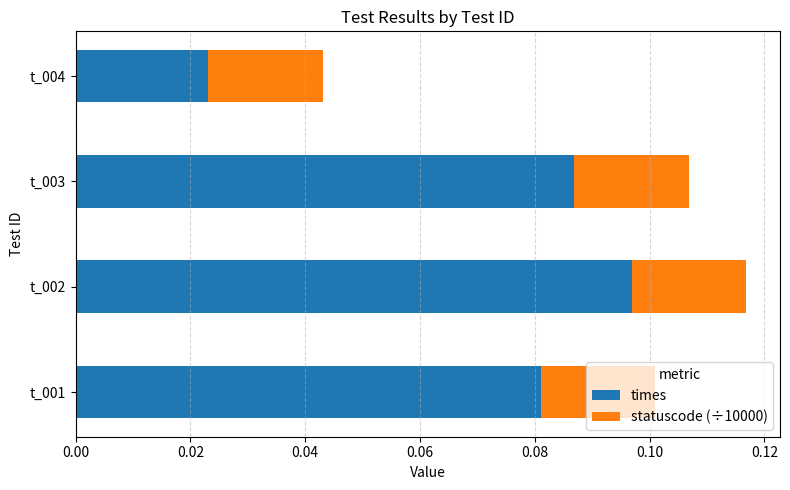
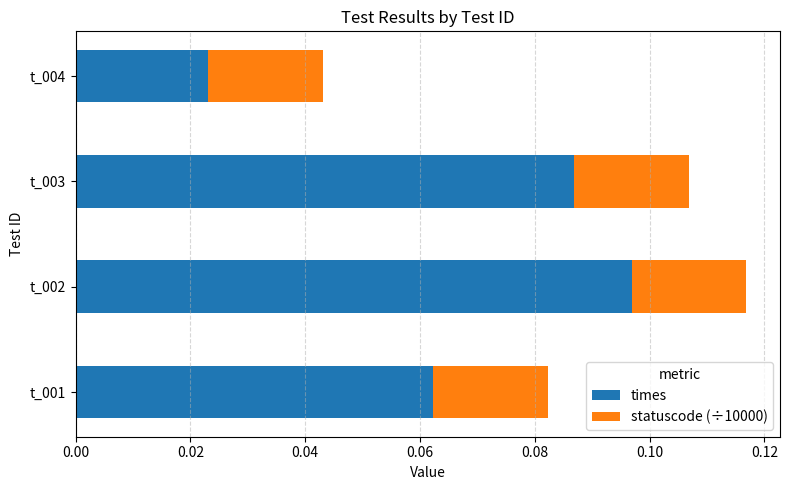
times, t_001: 0.081 -> 0.062
